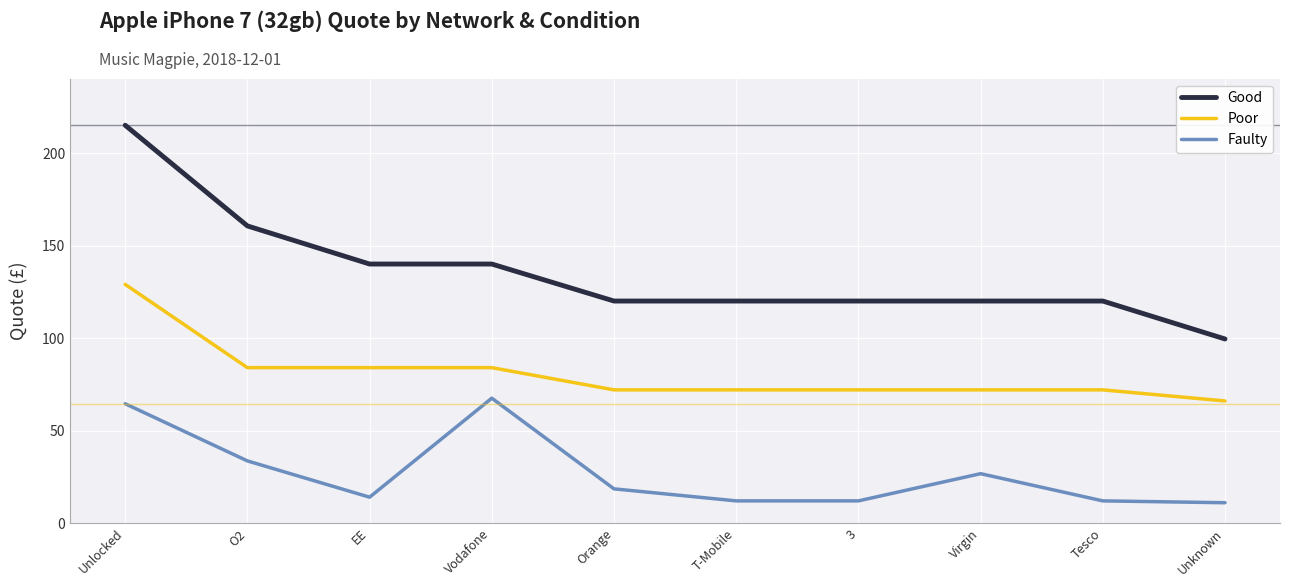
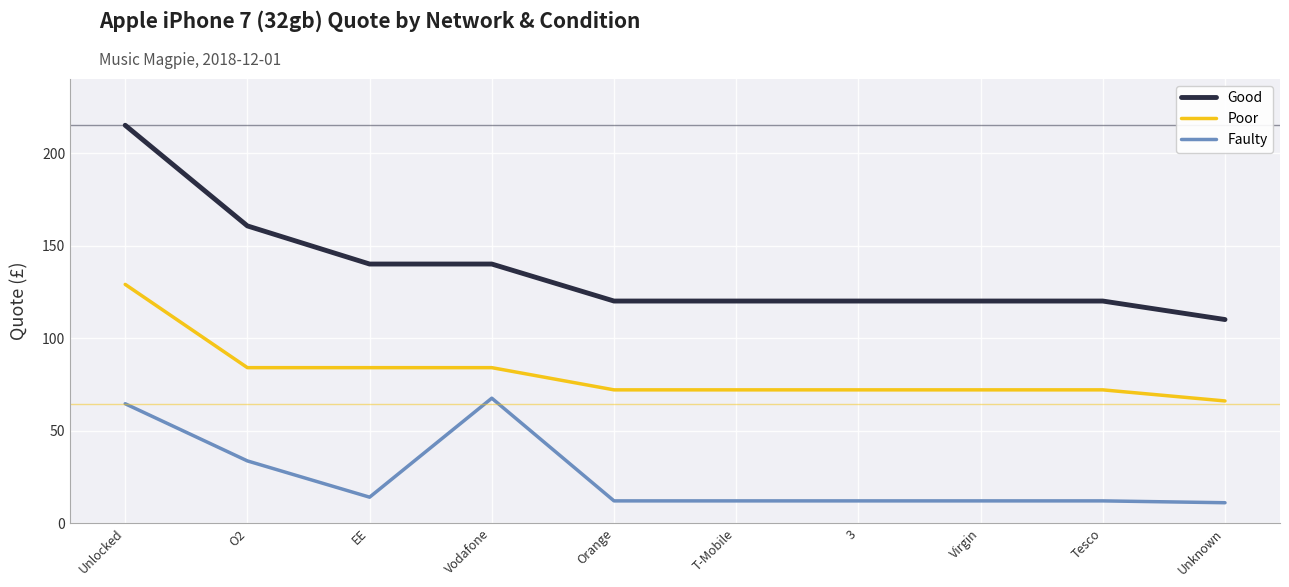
Faulty, Orange: 19 -> 12
Faulty, Virgin: 27 -> 12
Good, Unknown: 100 -> 110
